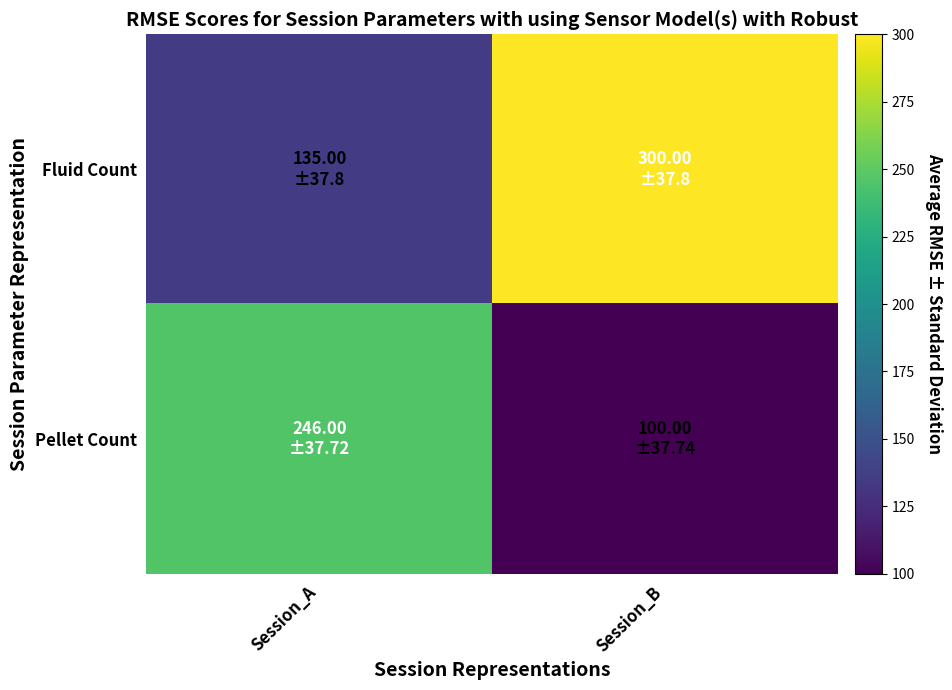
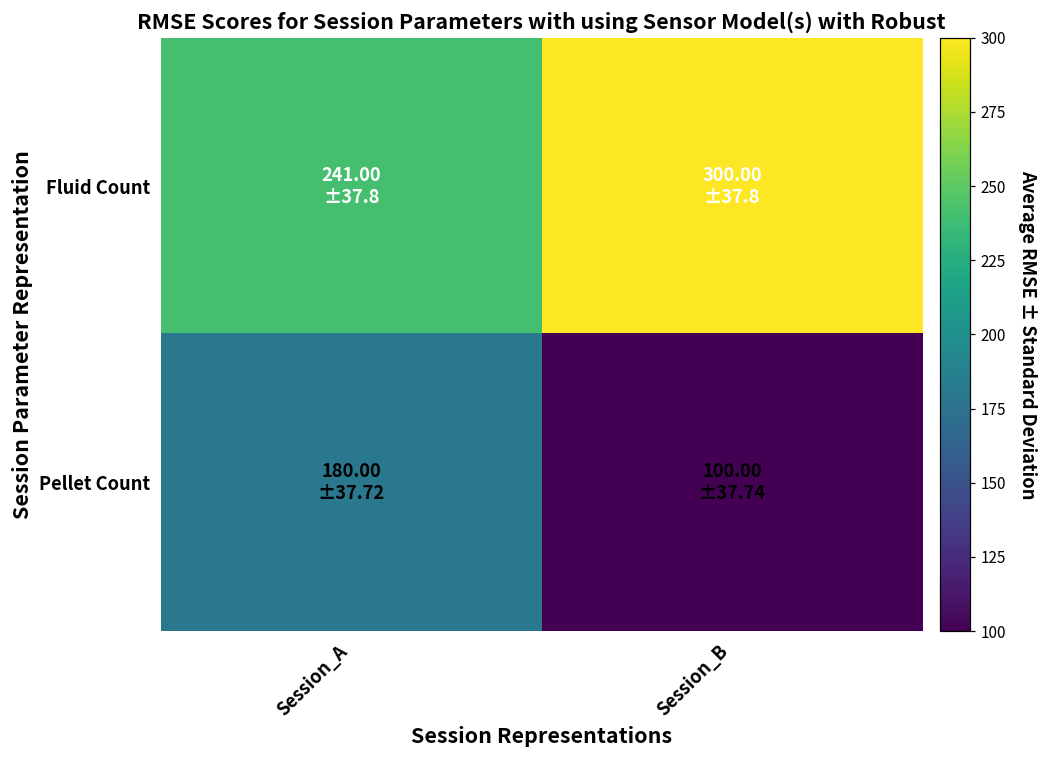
Fluid Count, Session_A: 135.00 -> 241.00
Pellet Count, Session_A: 246.00 -> 180.00
